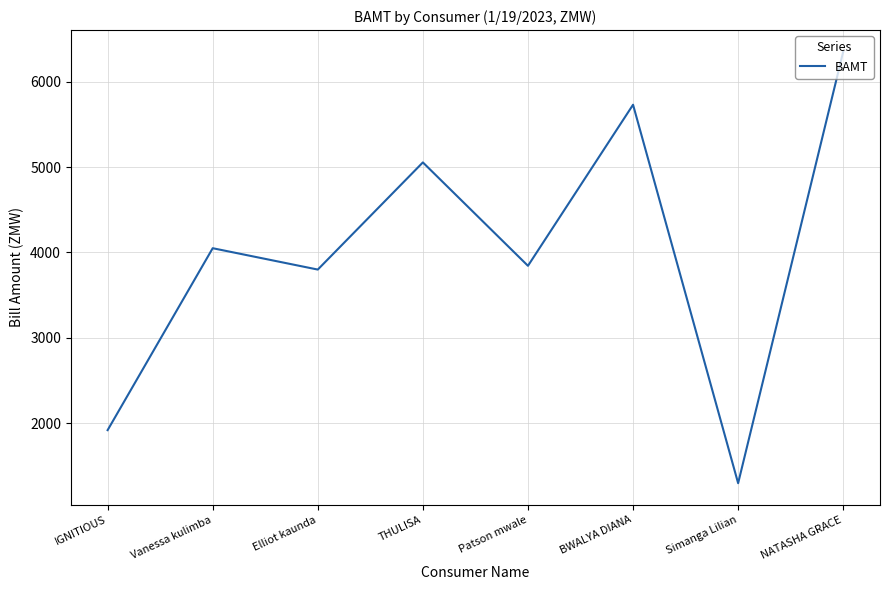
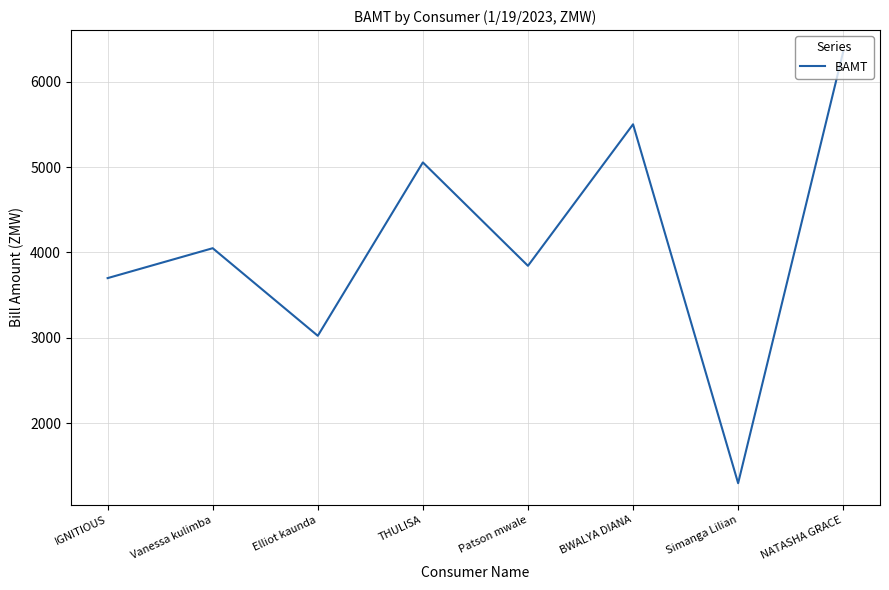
IGNITIOUS: 1900 -> 3700
Elliot kaunda: 3800 -> 3000
BWALYA DIANA: 5700 -> 5500
